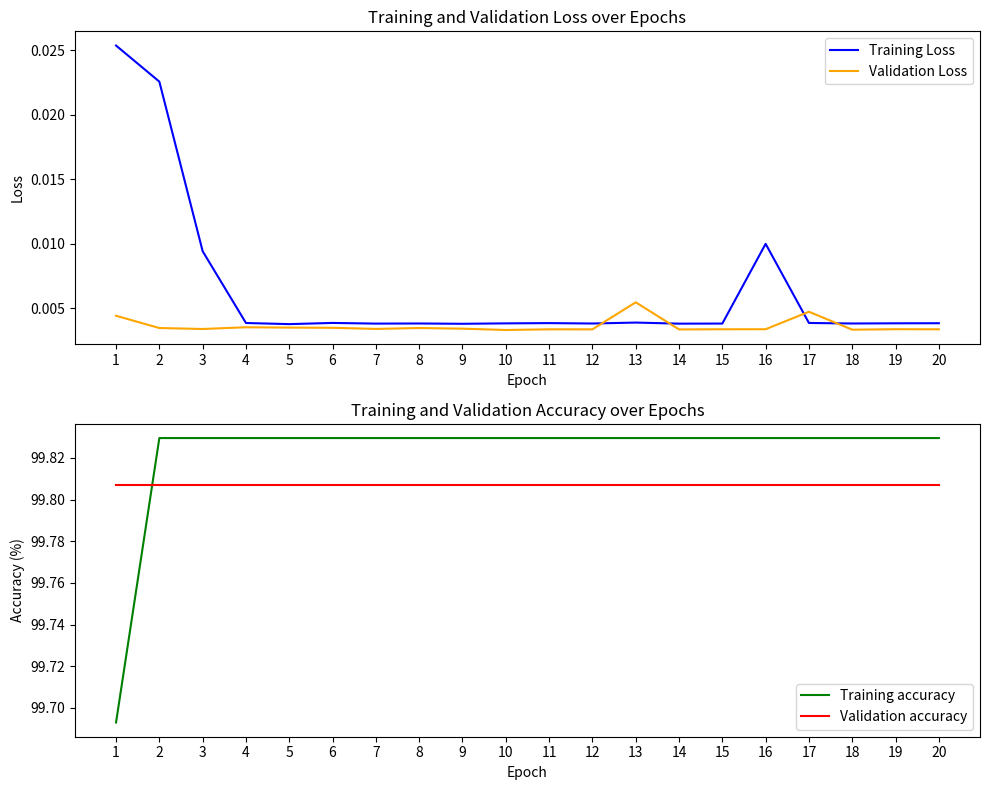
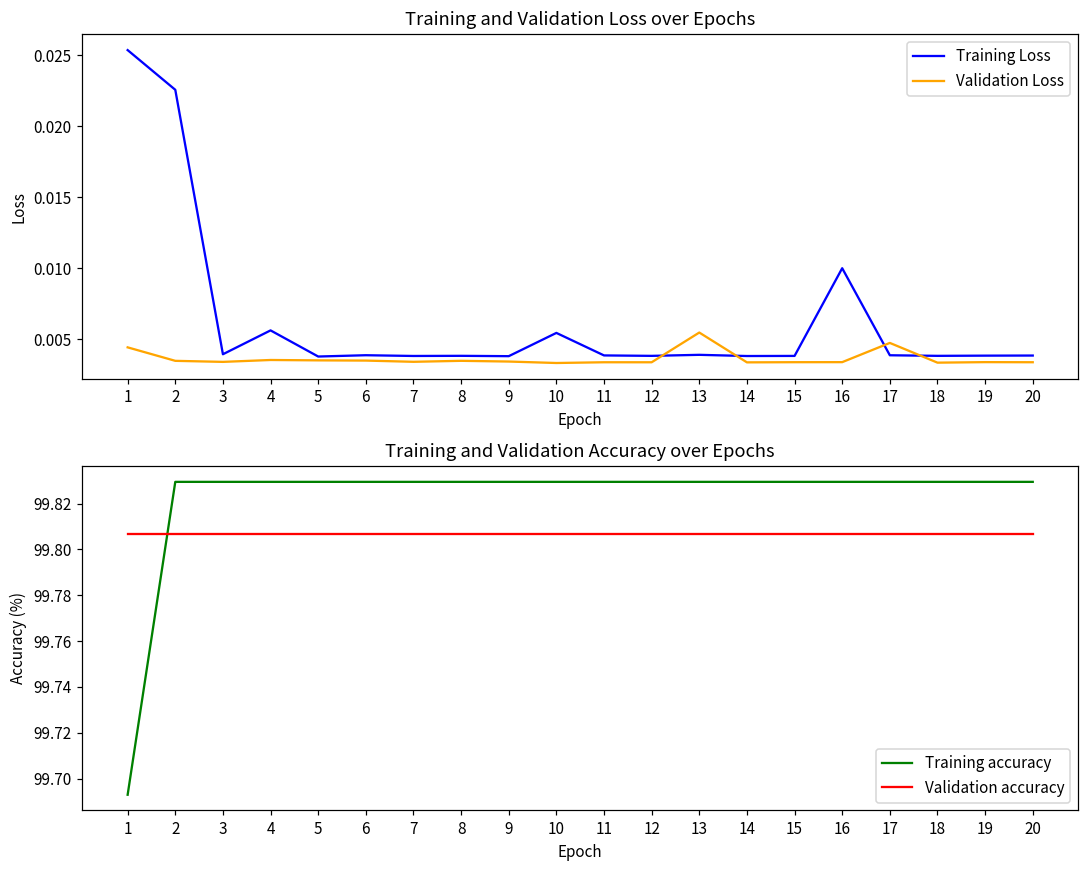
Training and Validation Loss over Epochs, Training Loss, 3: 0.0094 -> 0.0039
Training and Validation Loss over Epochs, Training Loss, 4: 0.0039 -> 0.0056
Training and Validation Loss over Epochs, Training Loss, 10: 0.0038 -> 0.0054
